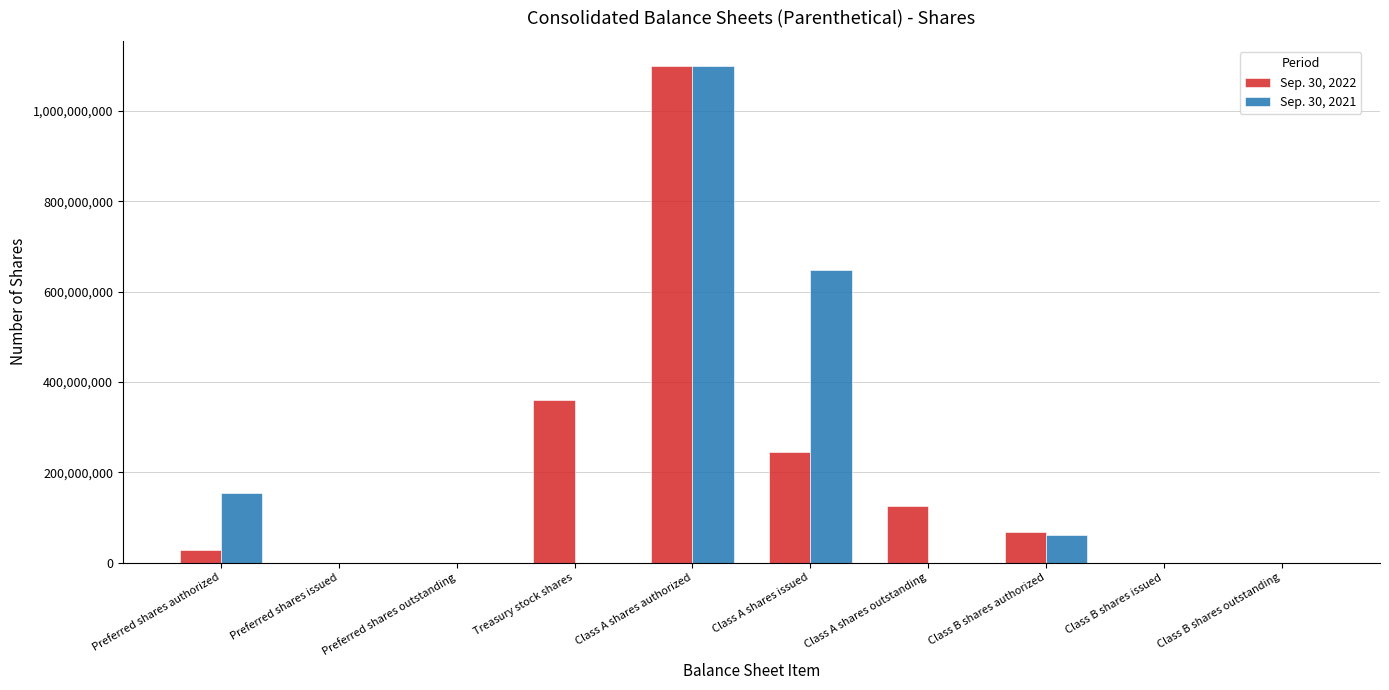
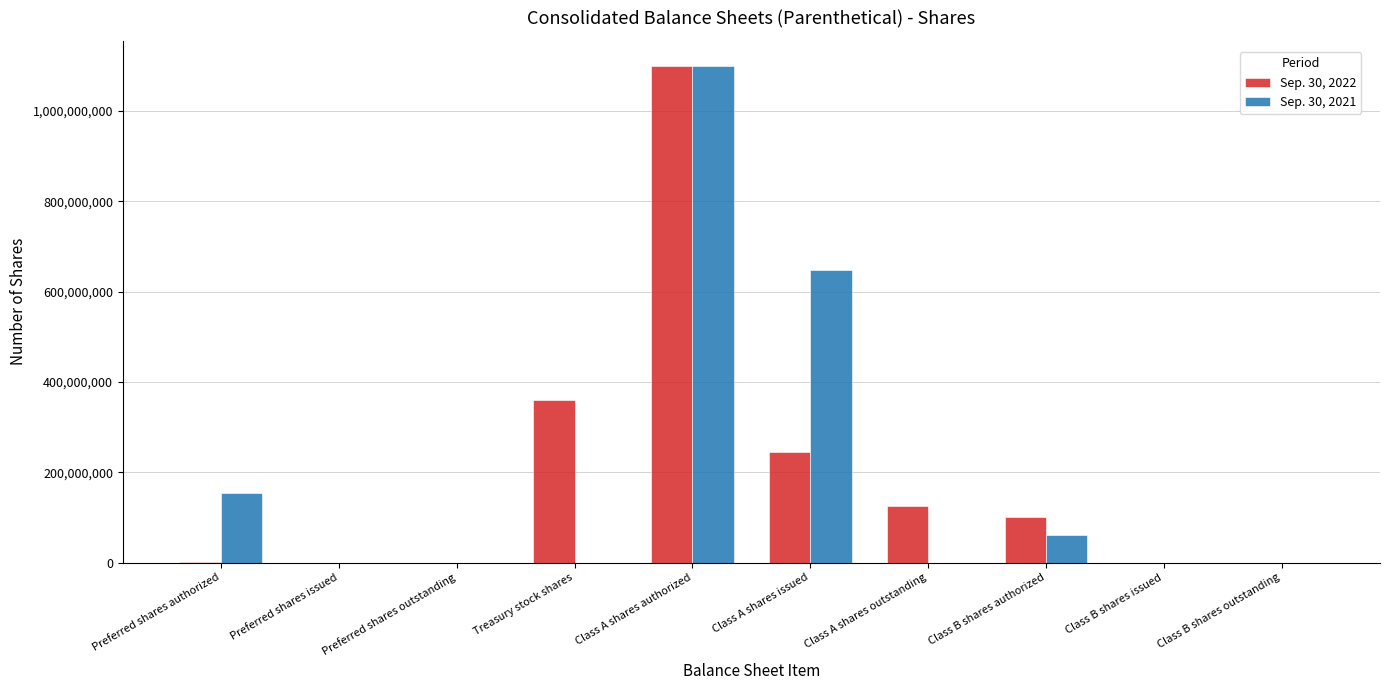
Sep. 30, 2022, Preferred shares authorized: 30,000,000 -> 0
Sep. 30, 2022, Class B shares authorized: 70,000,000 -> 100,000,000
